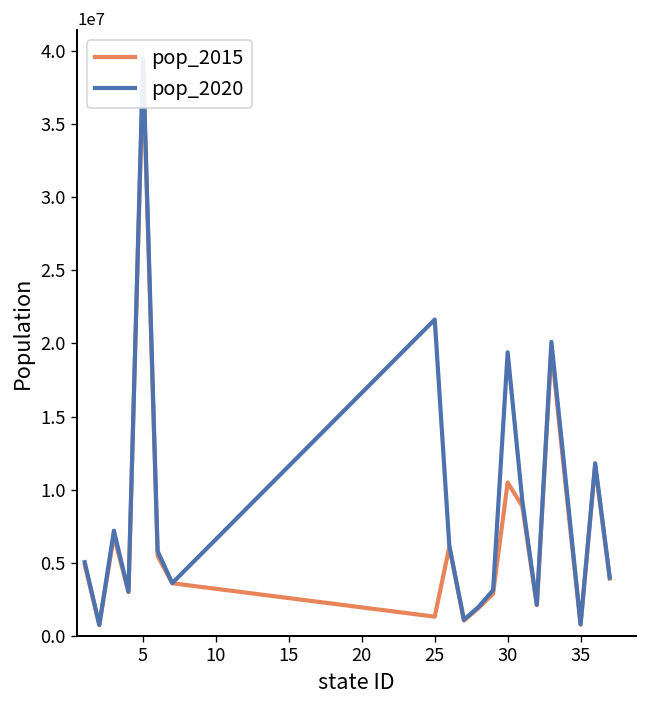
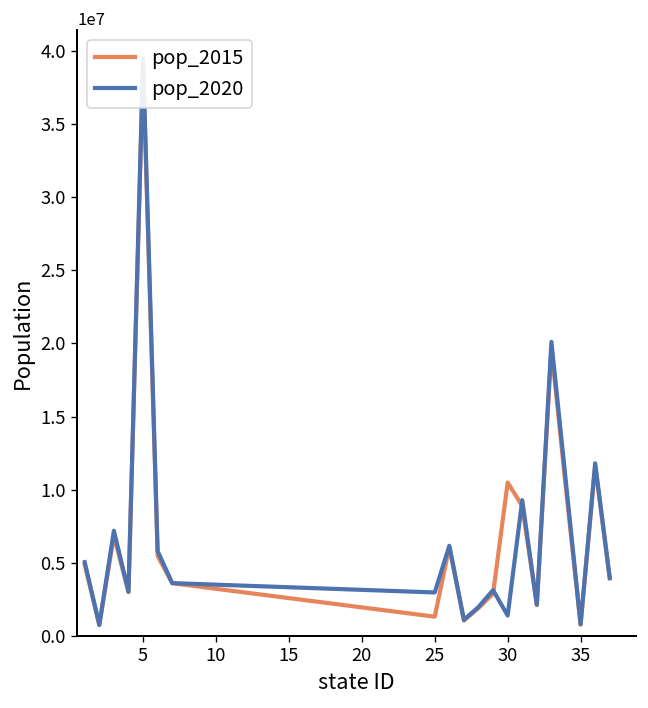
pop_2020, 25: 21600000 -> 3000000
pop_2020, 30: 19400000 -> 1400000
